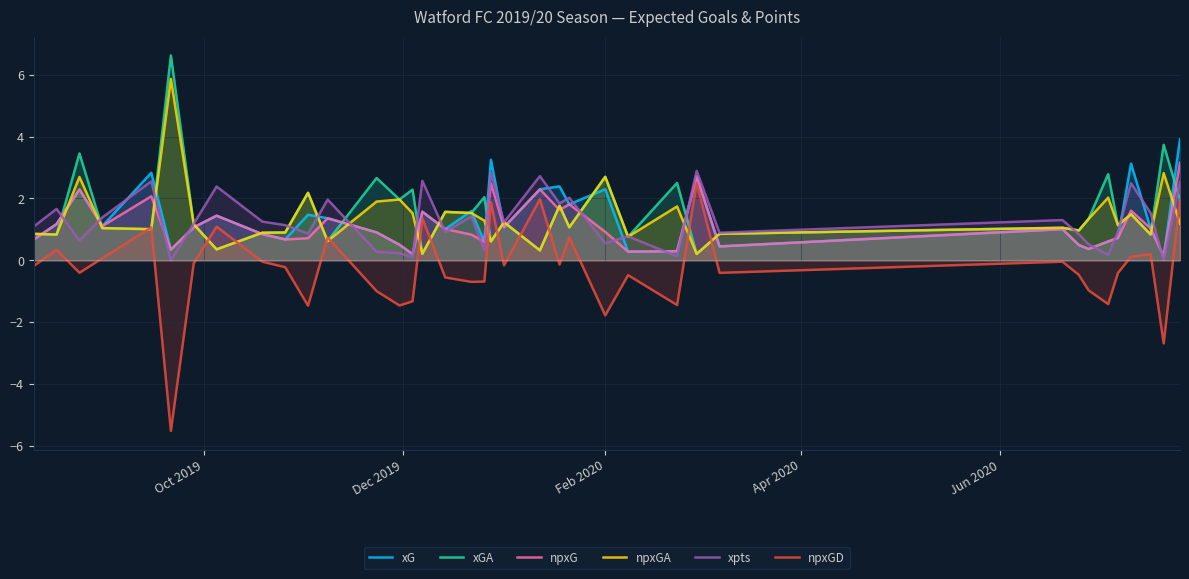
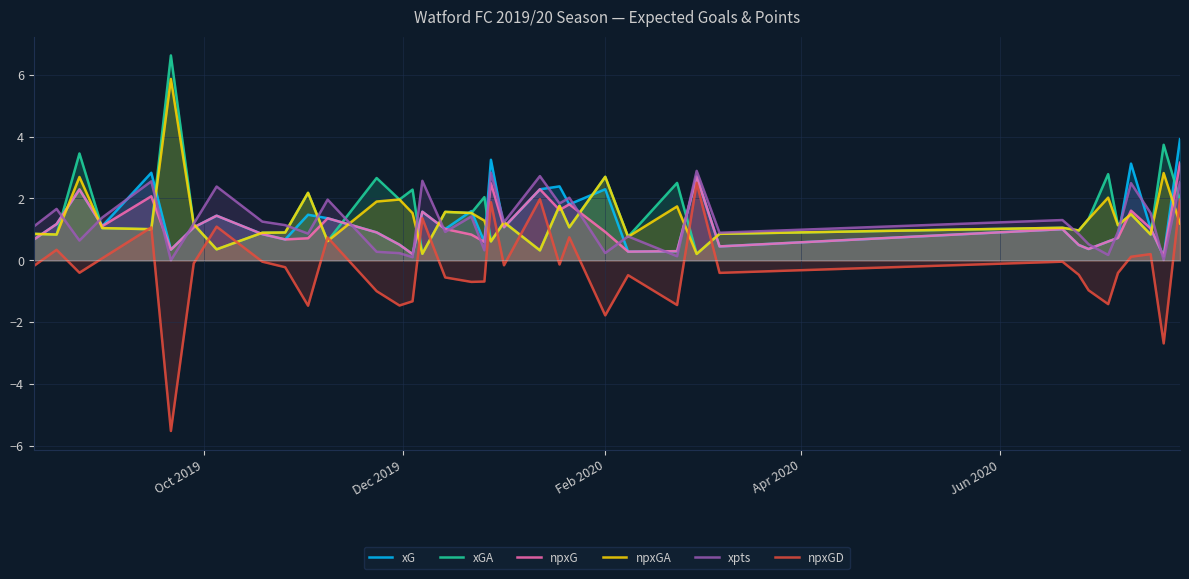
xpts, Feb 2020: 0.6 -> 0.2
